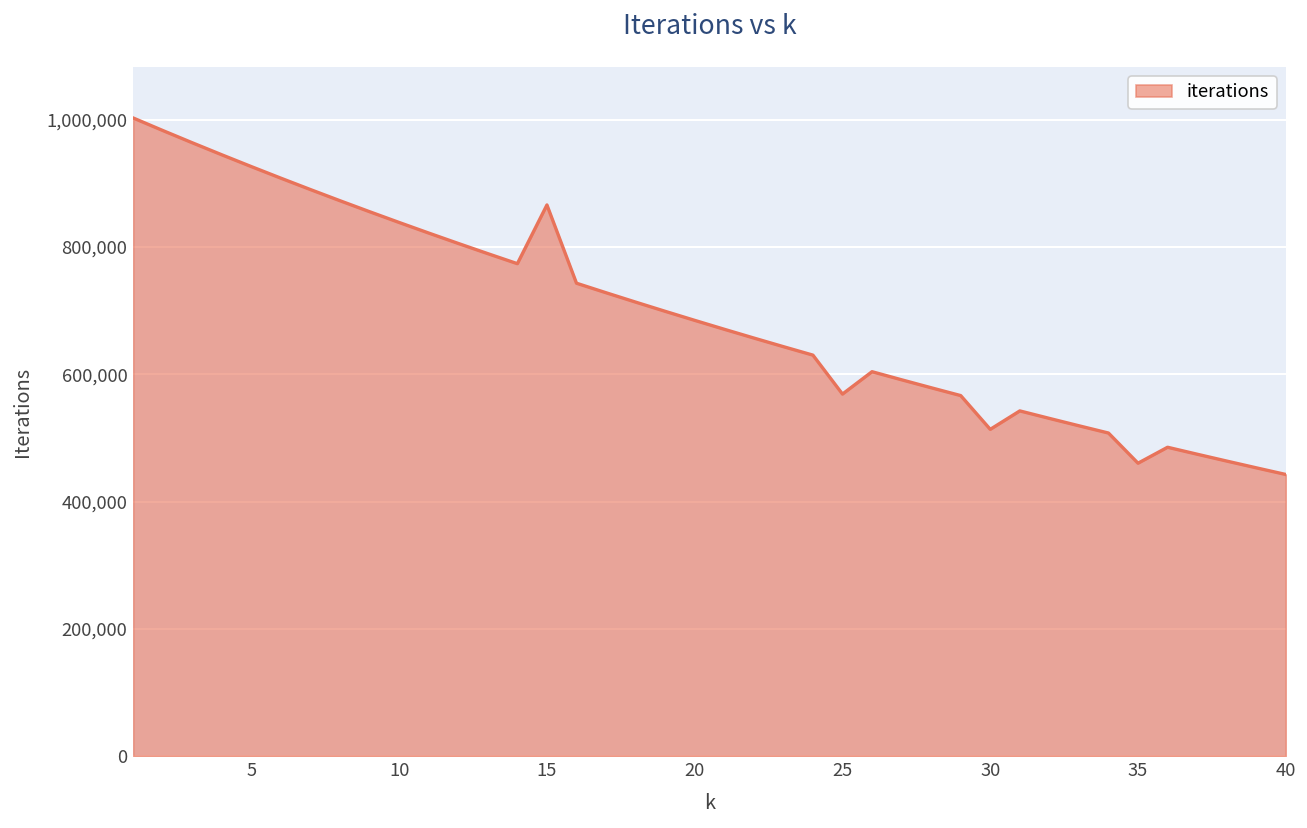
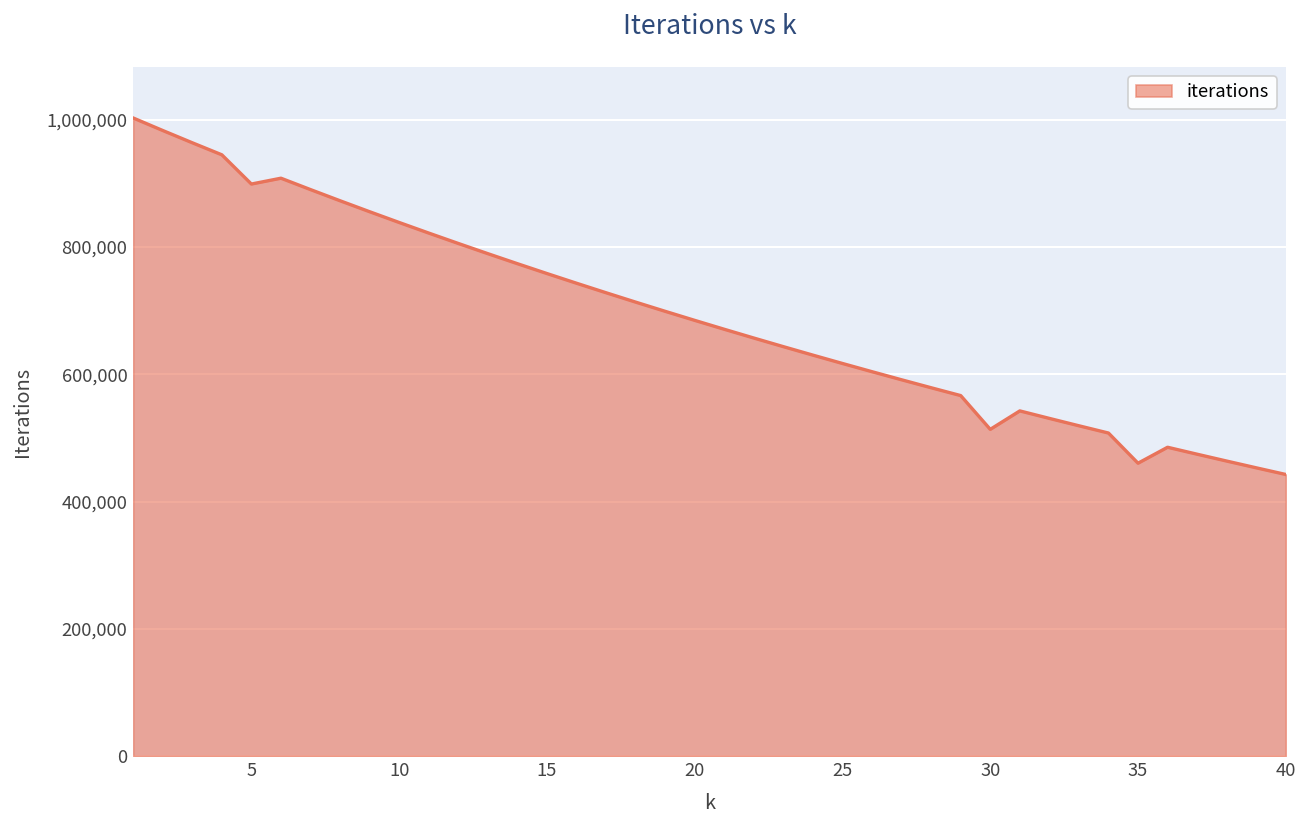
5: 930,000 -> 900,000
15: 870,000 -> 760,000
25: 570,000 -> 620,000
